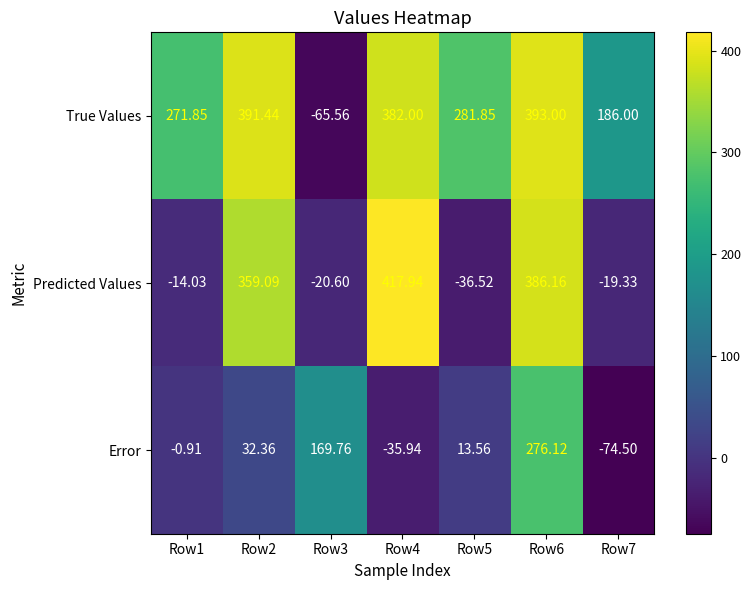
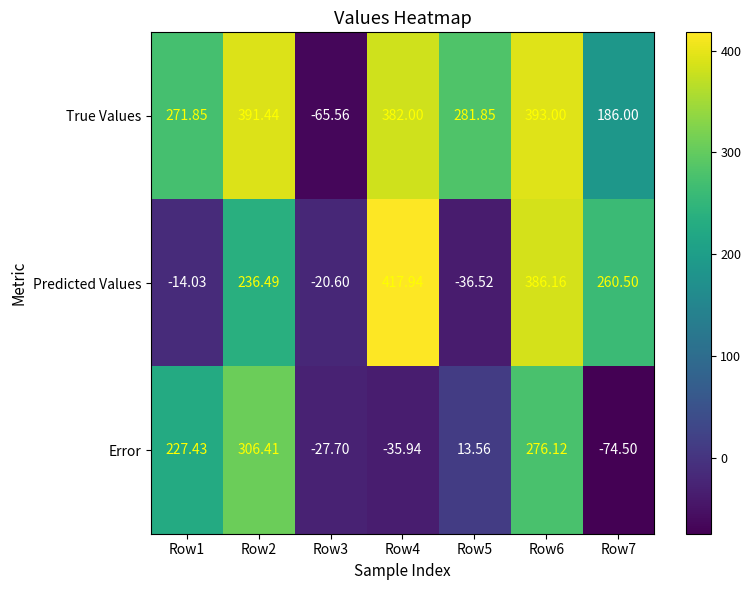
Predicted Values, Row2: 359.09 -> 236.49
Predicted Values, Row7: -19.33 -> 260.50
Error, Row1: -0.91 -> 227.43
Error, Row2: 32.36 -> 306.41
Error, Row3: 169.76 -> -27.70
